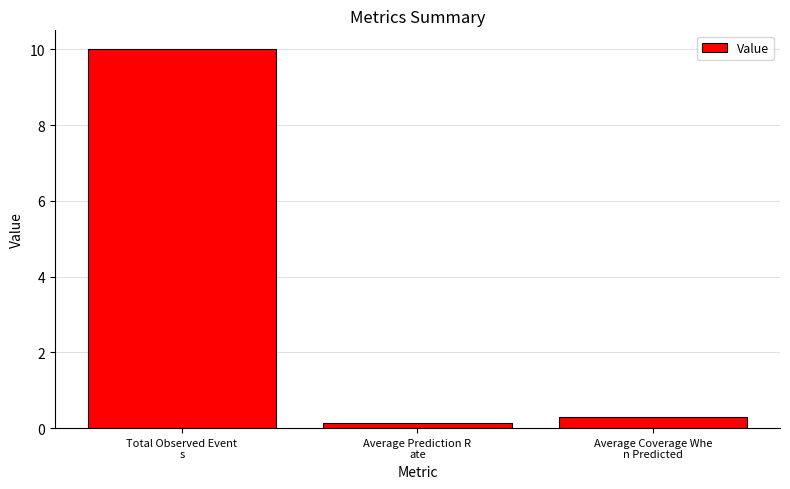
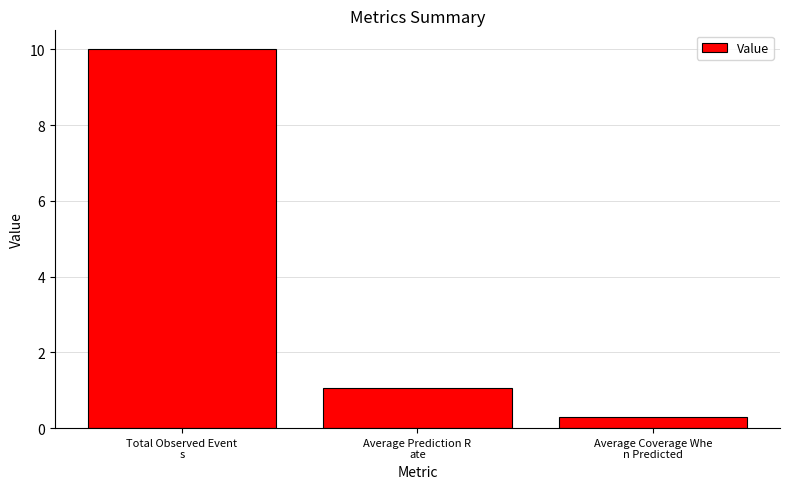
Average Prediction R ate: 0.1 -> 1.1
